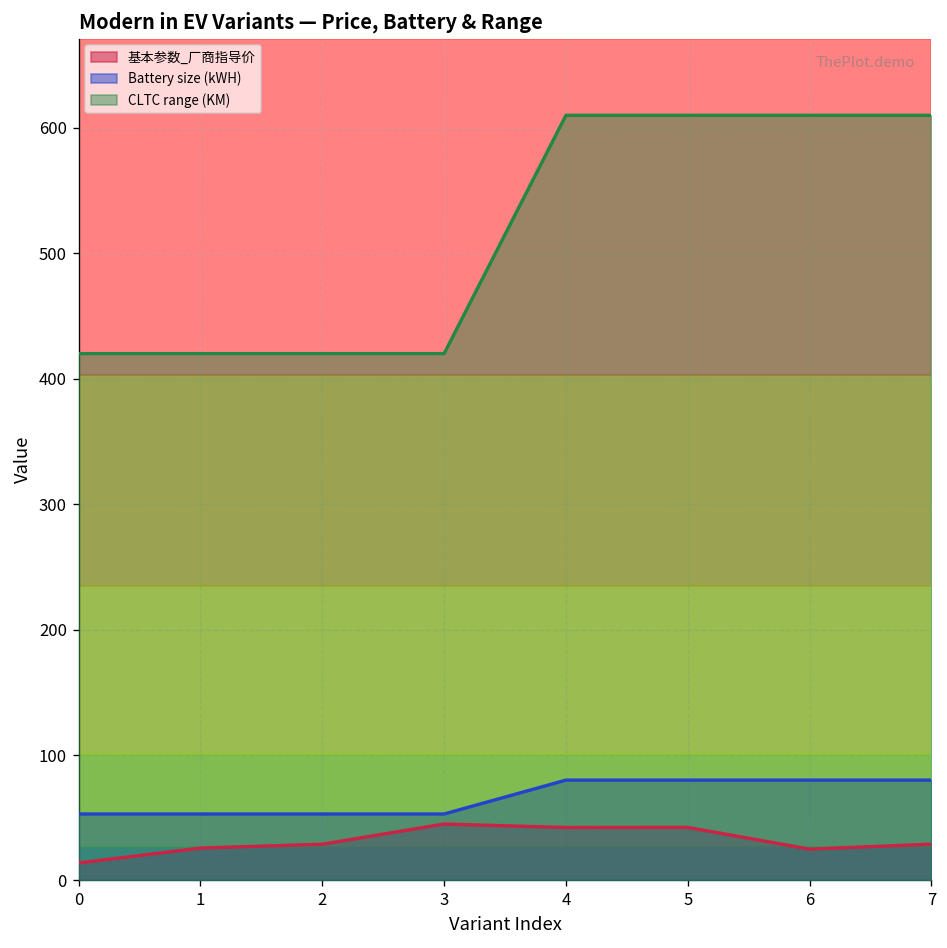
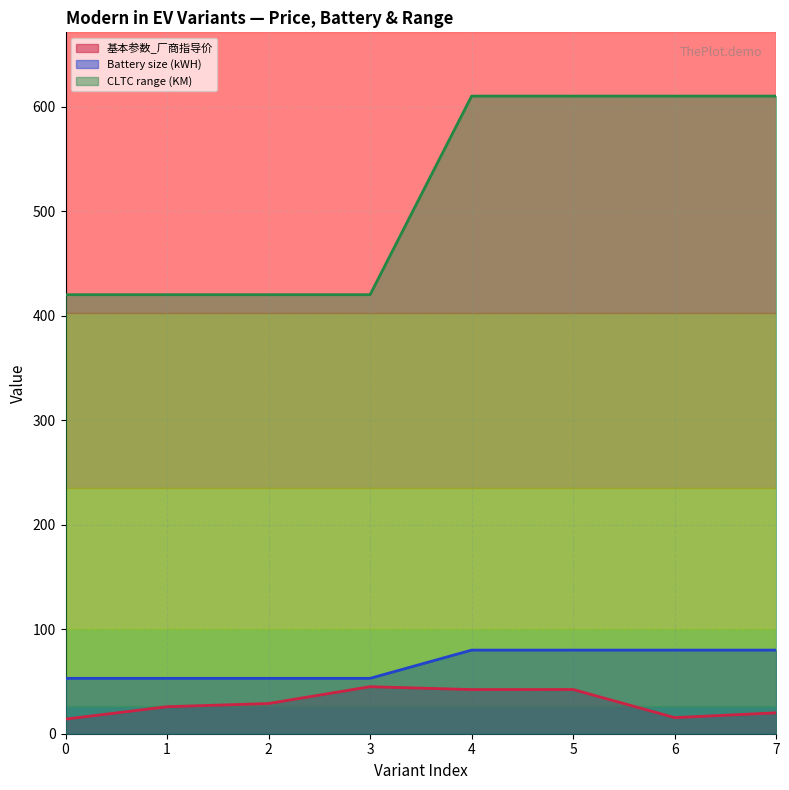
基本参数_厂商指导价, 6: 25 -> 15
基本参数_厂商指导价, 7: 29 -> 20
